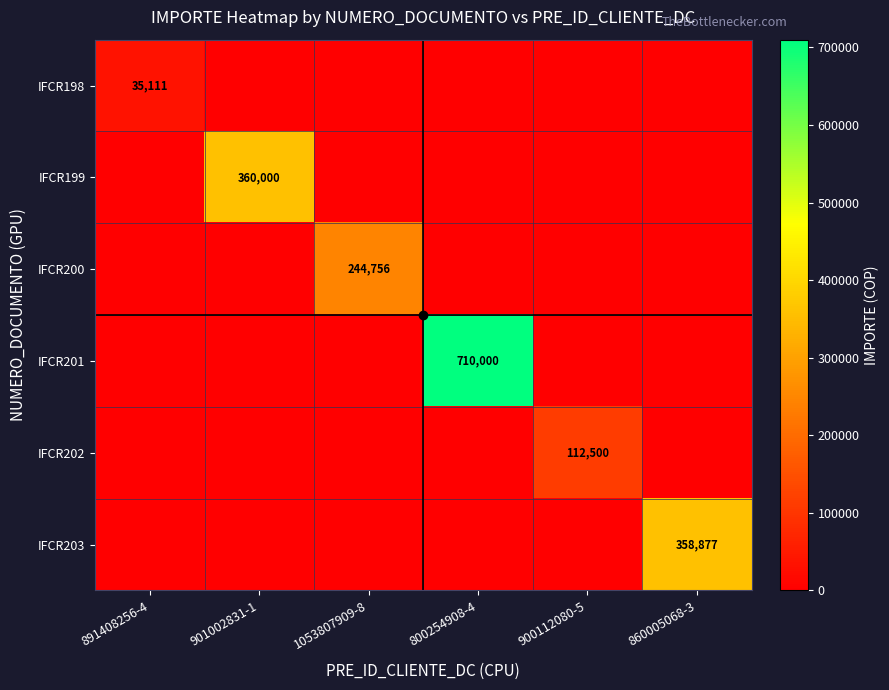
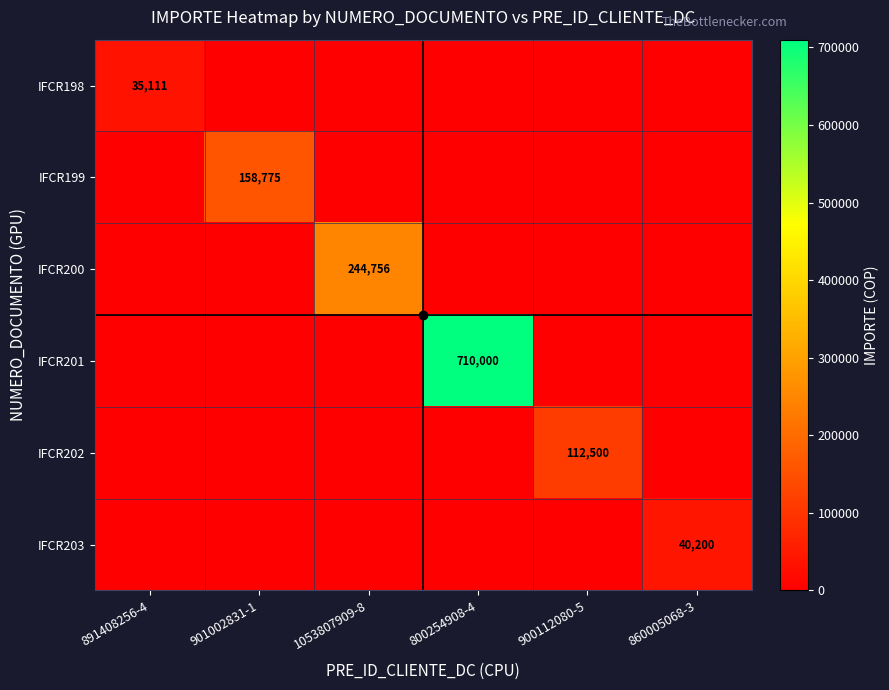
IFCR199, 901002831-1: 360,000 -> 158,775
IFCR203, 860005068-3: 358,877 -> 40,200
